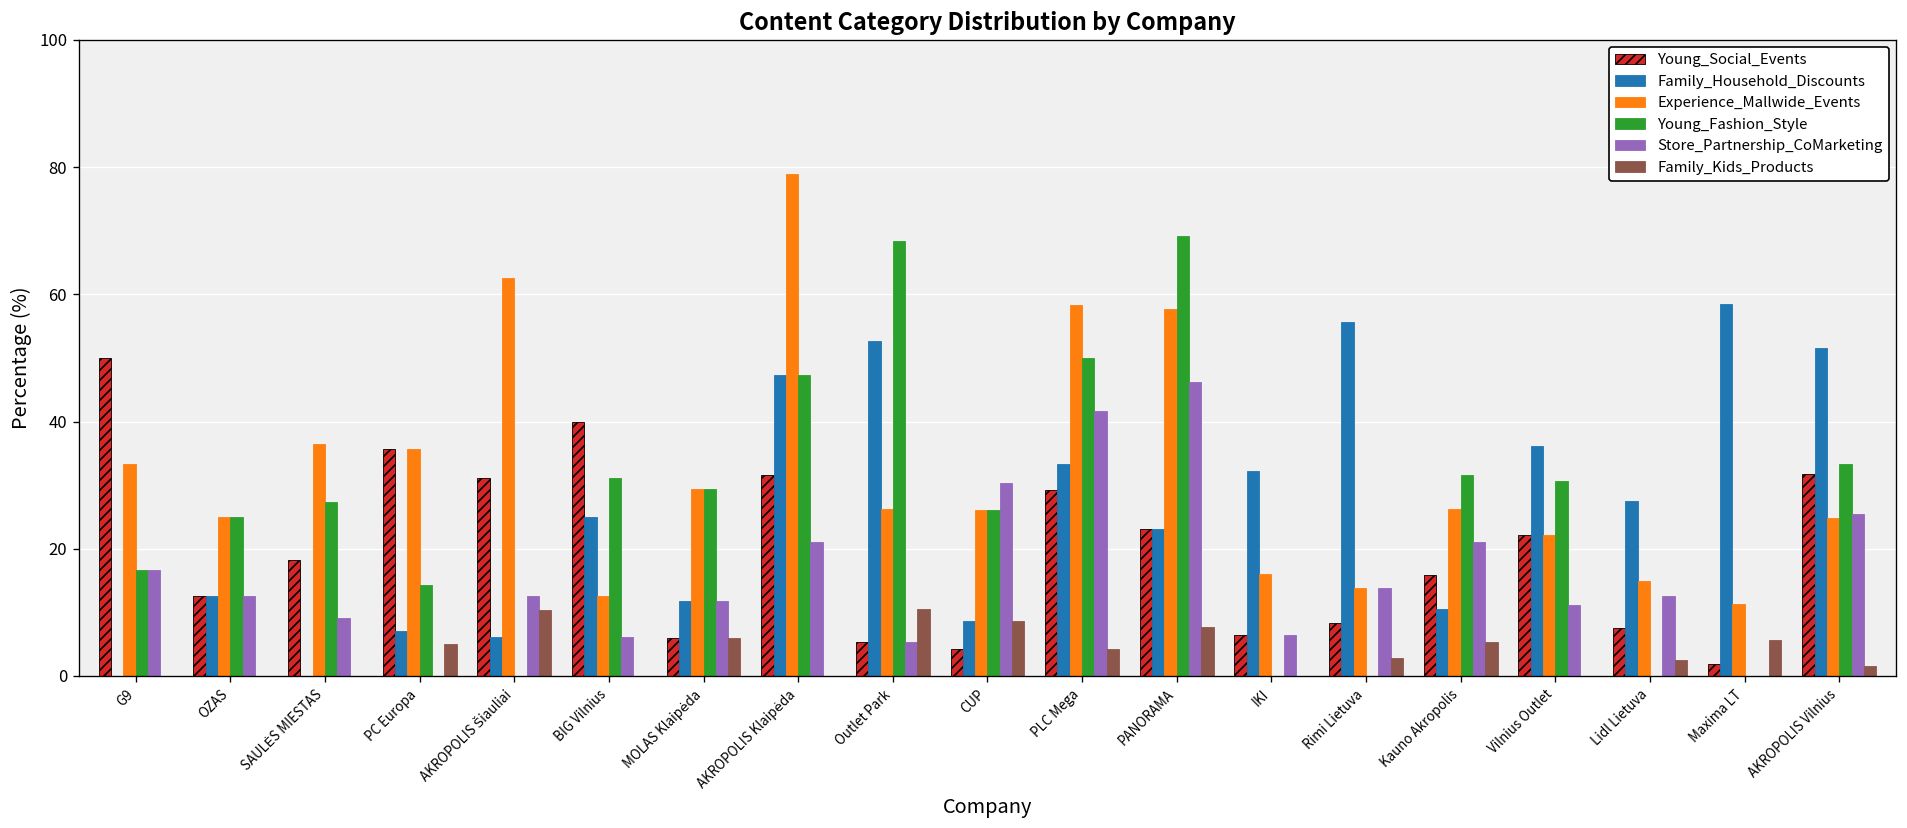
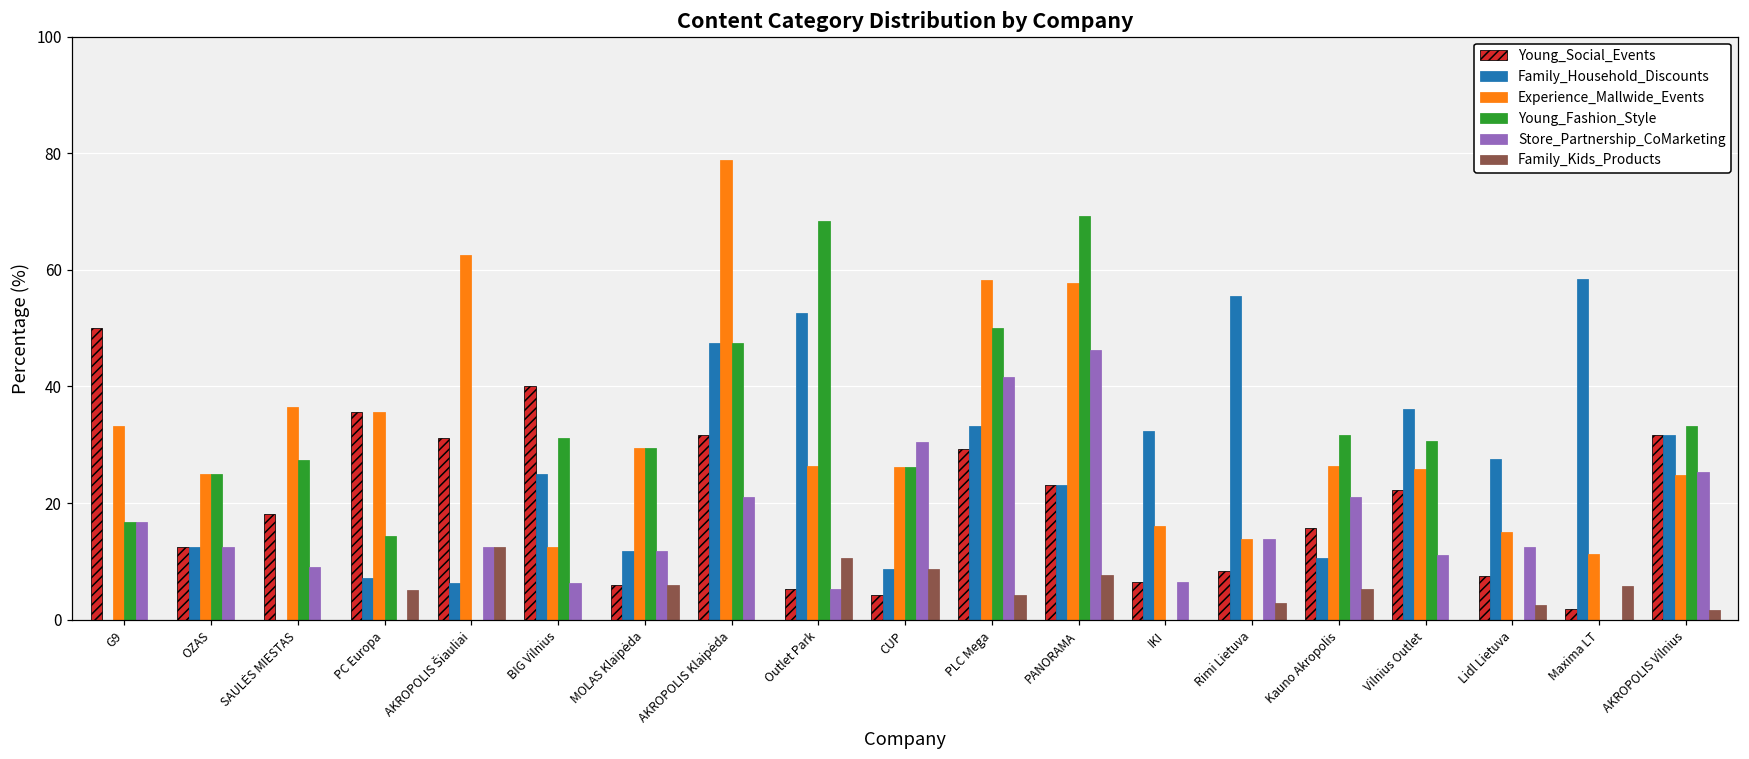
Family_Kids_Products, AKROPOLIS Šiauliai: 10 -> 13
Experience_Mallwide_Events, Vilnius Outlet: 22 -> 26
Family_Household_Discounts, AKROPOLIS Vilnius: 52 -> 32
